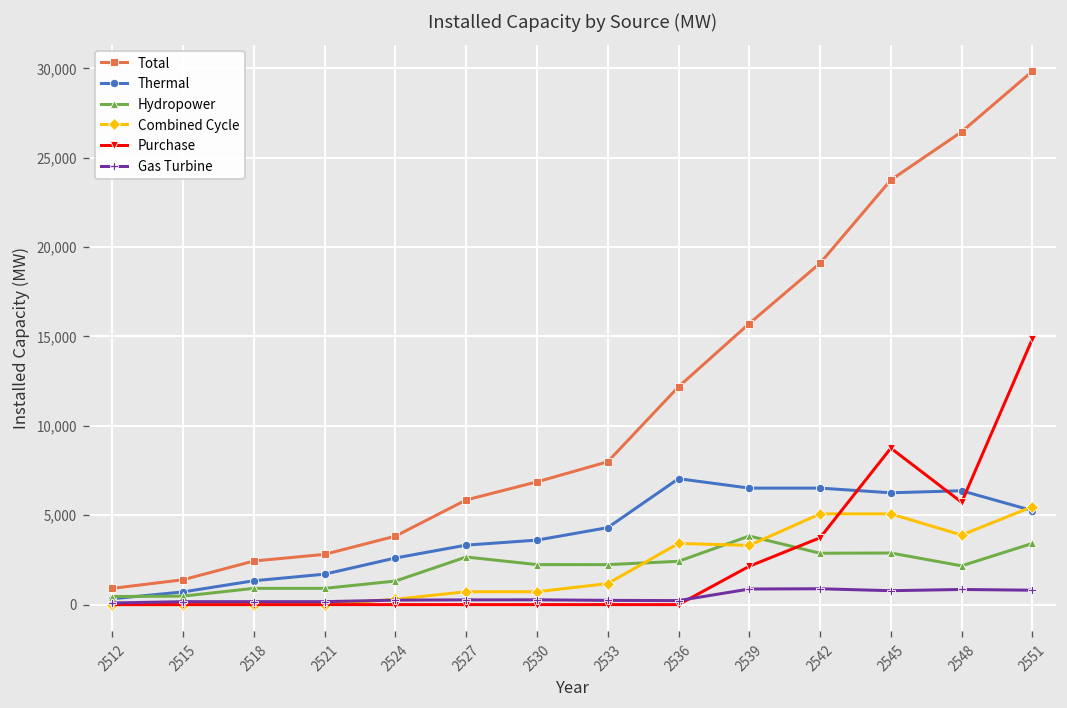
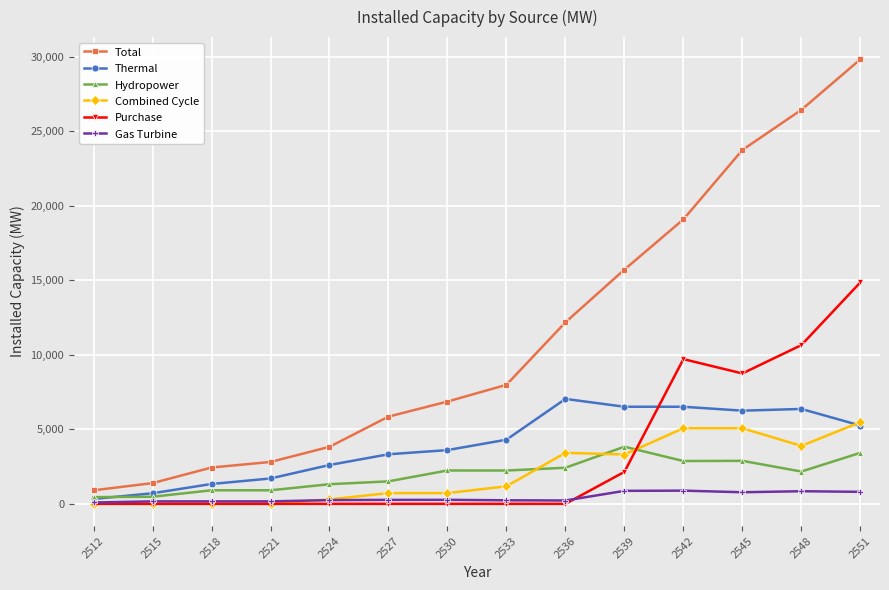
Hydropower, 2527: 2,700 -> 1,500
Purchase, 2542: 3,700 -> 9,700
Purchase, 2548: 5,700 -> 10,700
